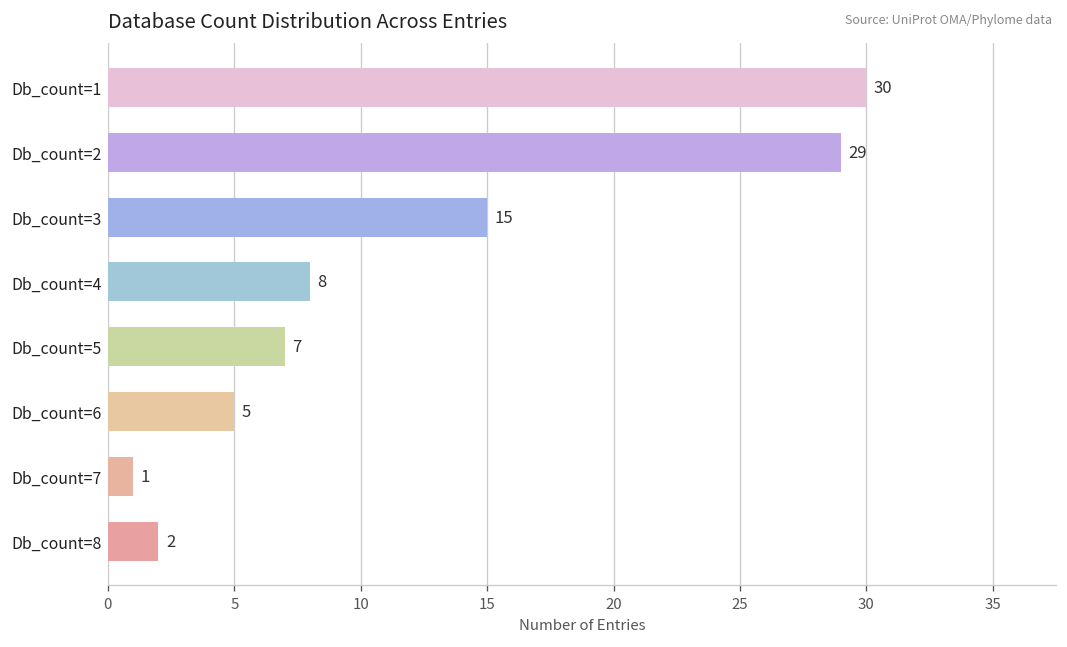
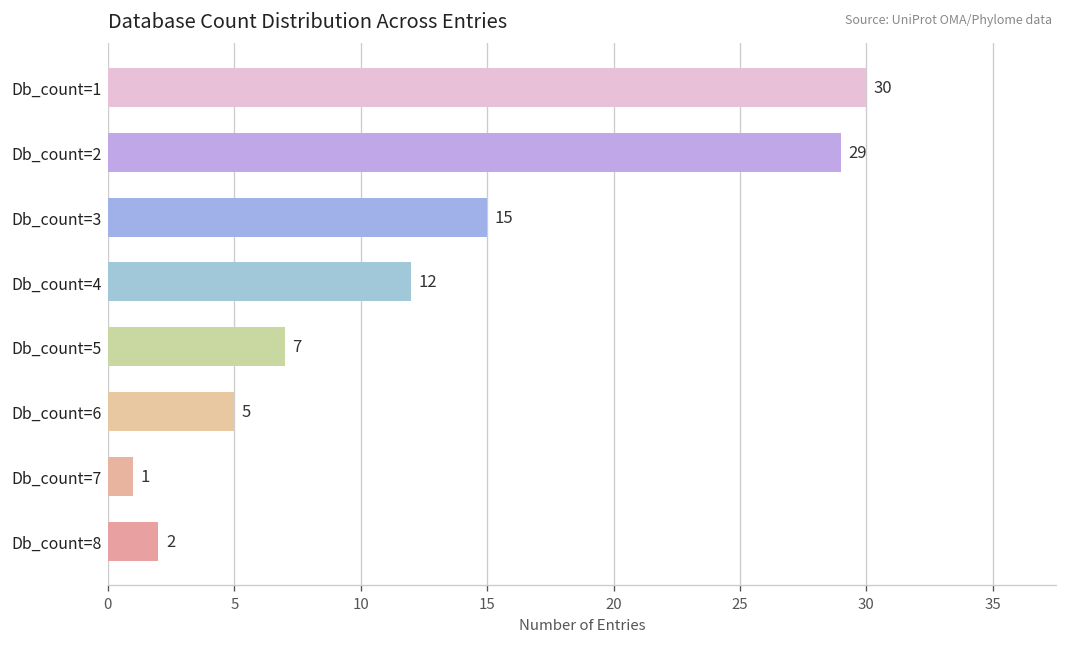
Db_count=4: 8 -> 12
